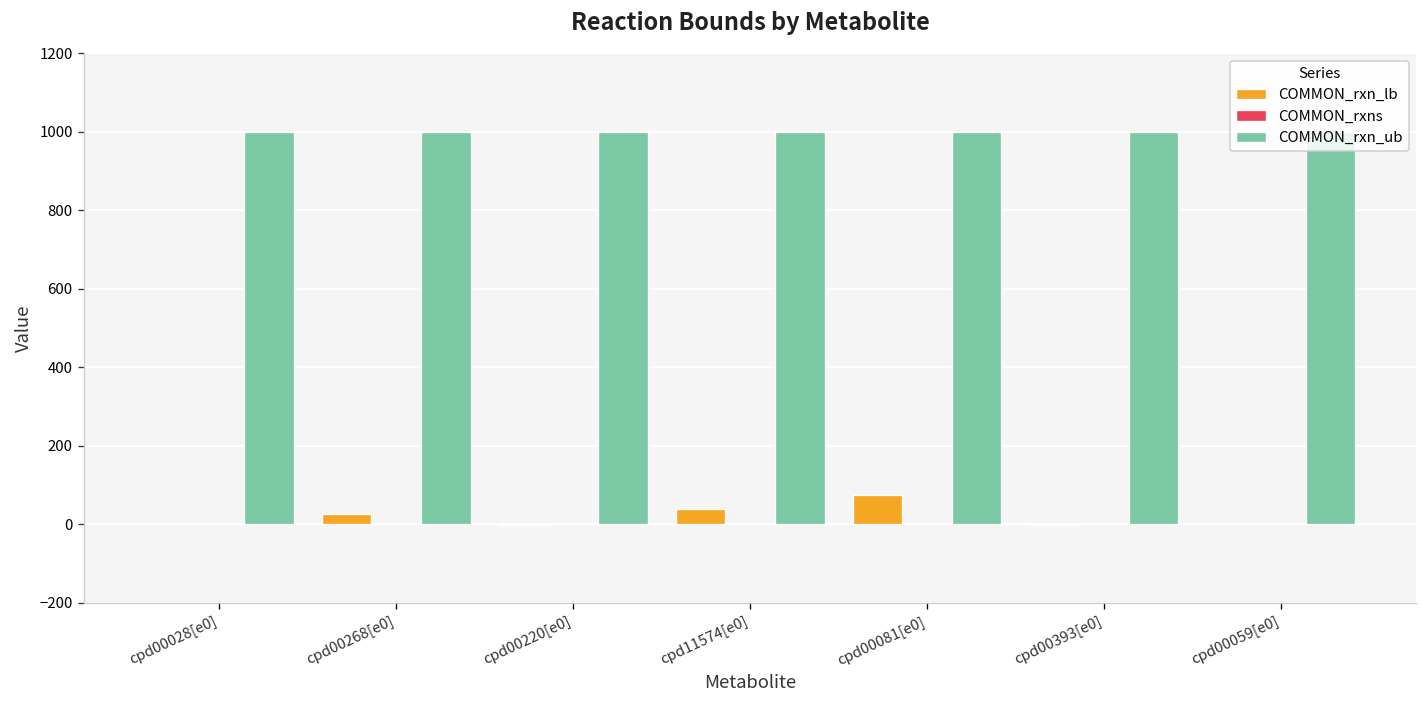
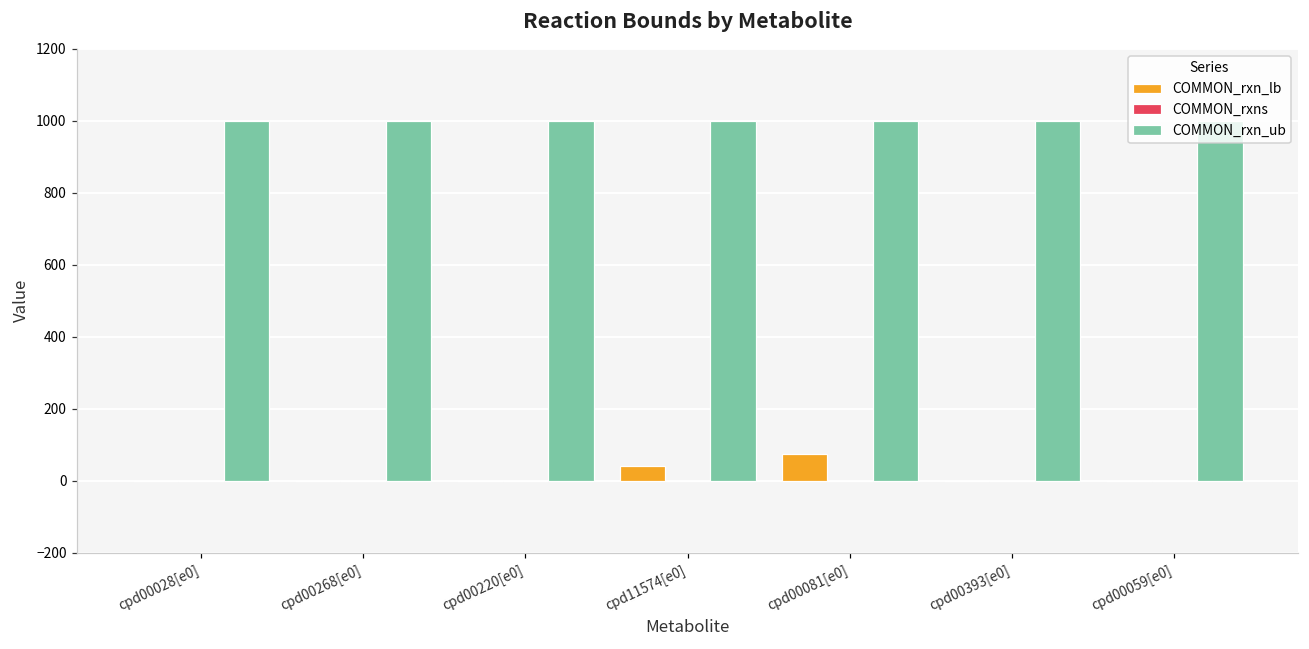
COMMON_rxn_lb, cpd00268[e0]: 30 -> 0
